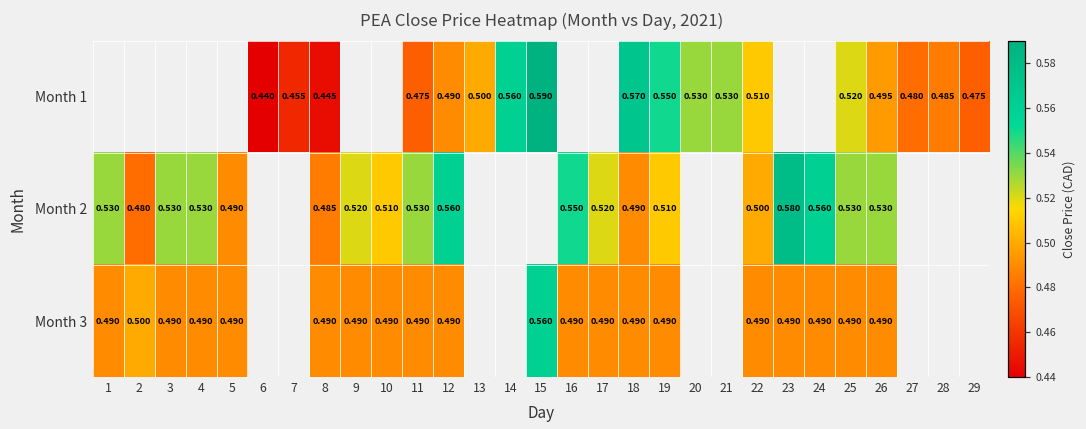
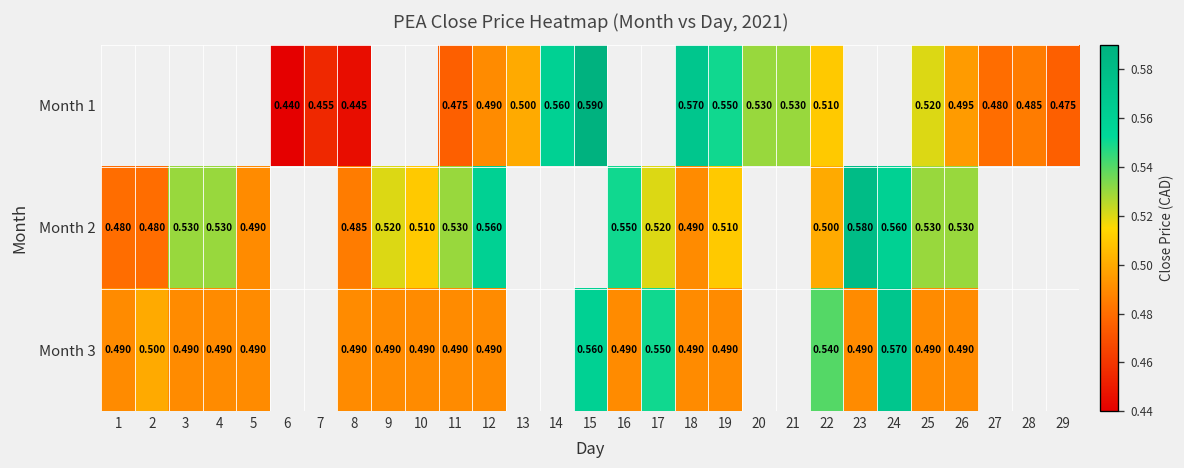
Month 2, 1: 0.530 -> 0.480
Month 3, 17: 0.490 -> 0.550
Month 3, 22: 0.490 -> 0.540
Month 3, 24: 0.490 -> 0.570
